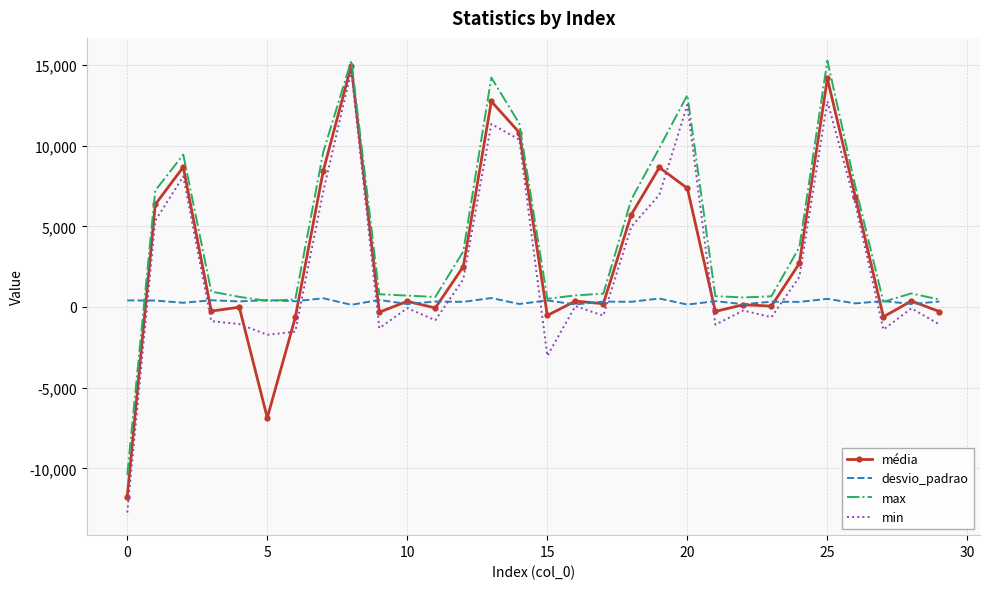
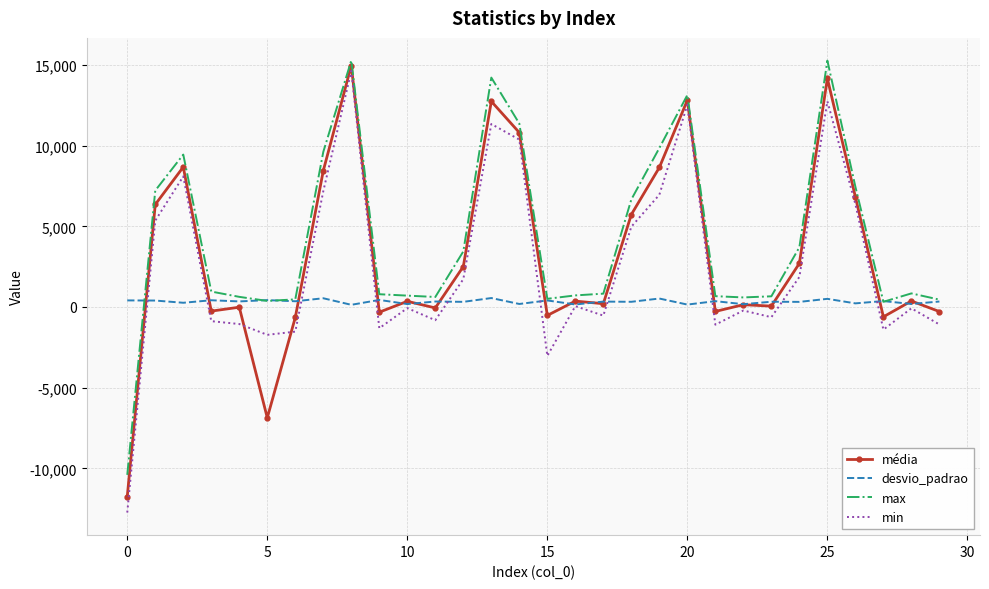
média, 20: 7,400 -> 12,800
